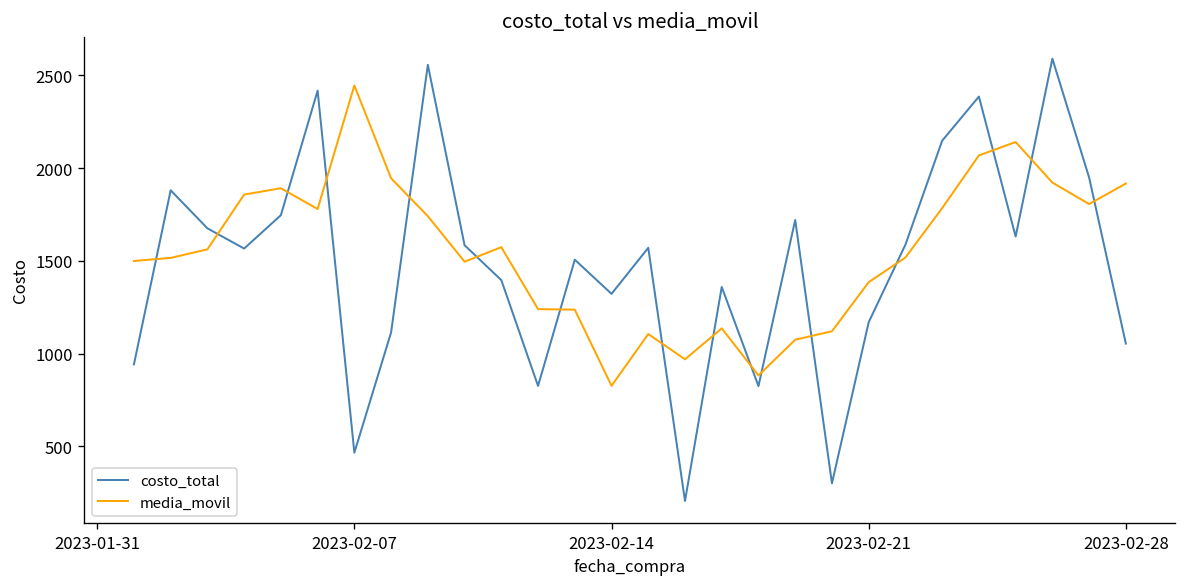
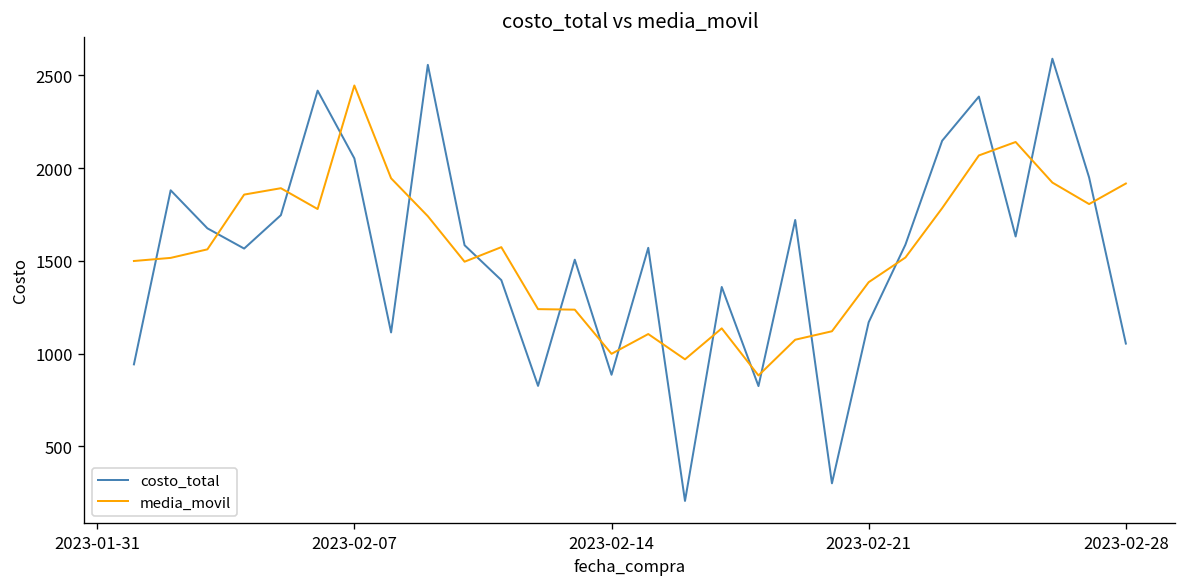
costo_total, 2023-02-07: 470 -> 2050
costo_total, 2023-02-14: 1320 -> 890
media_movil, 2023-02-14: 830 -> 1000
